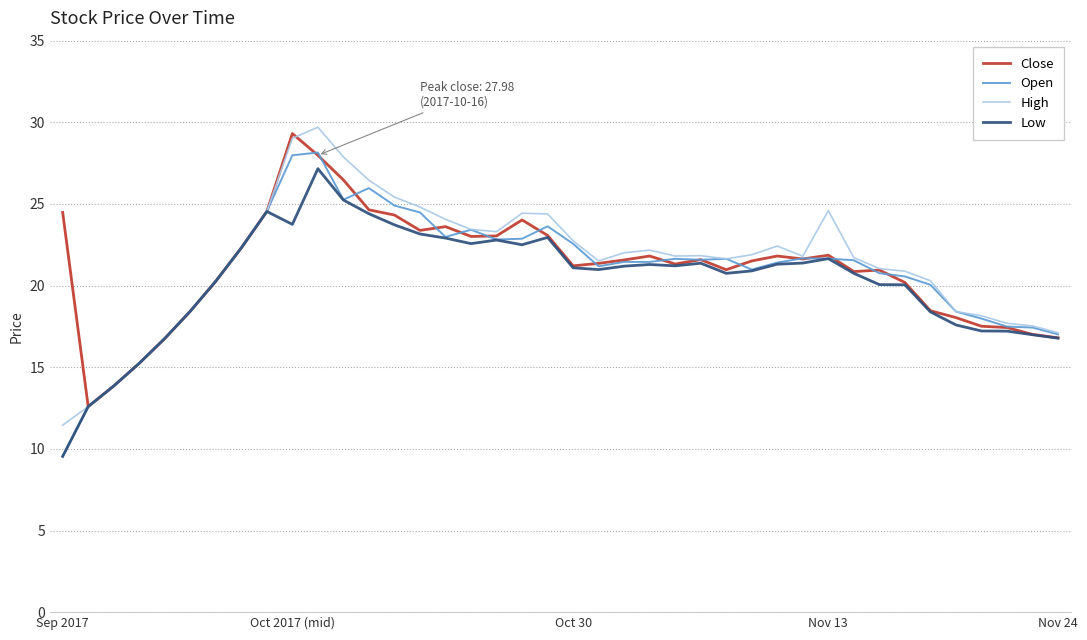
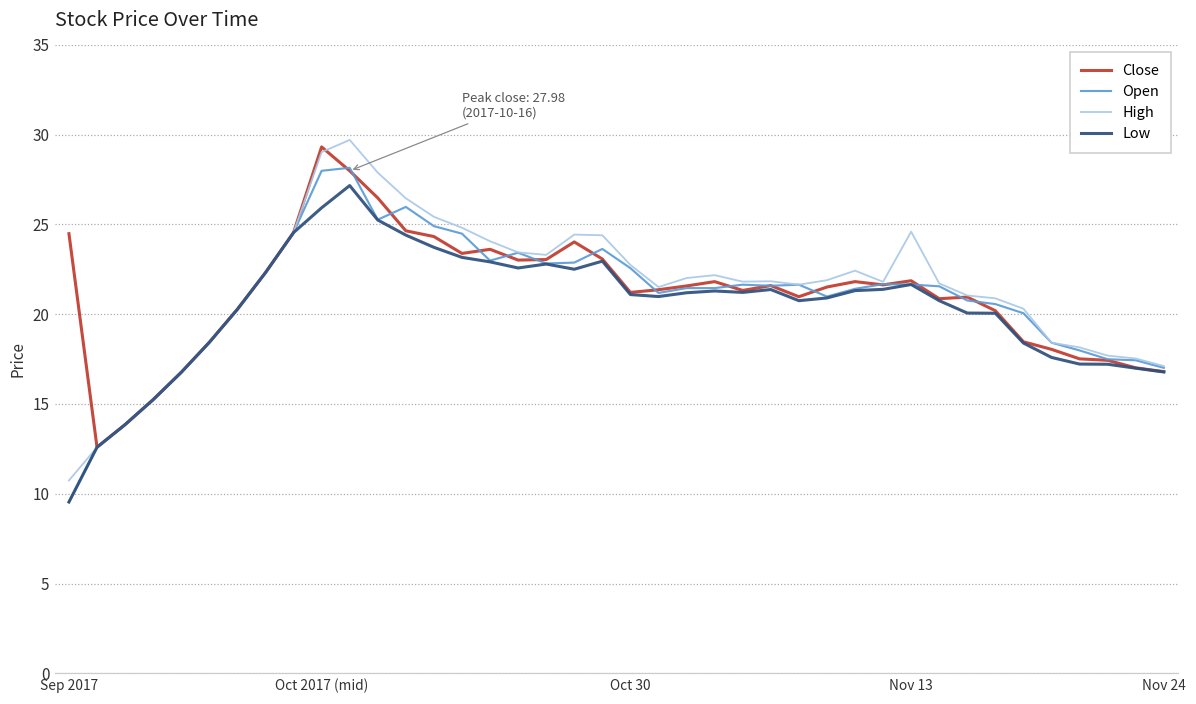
High, Sep 2017: 11.5 -> 10.7
Low, Oct 2017 (mid): 23.8 -> 25.9
